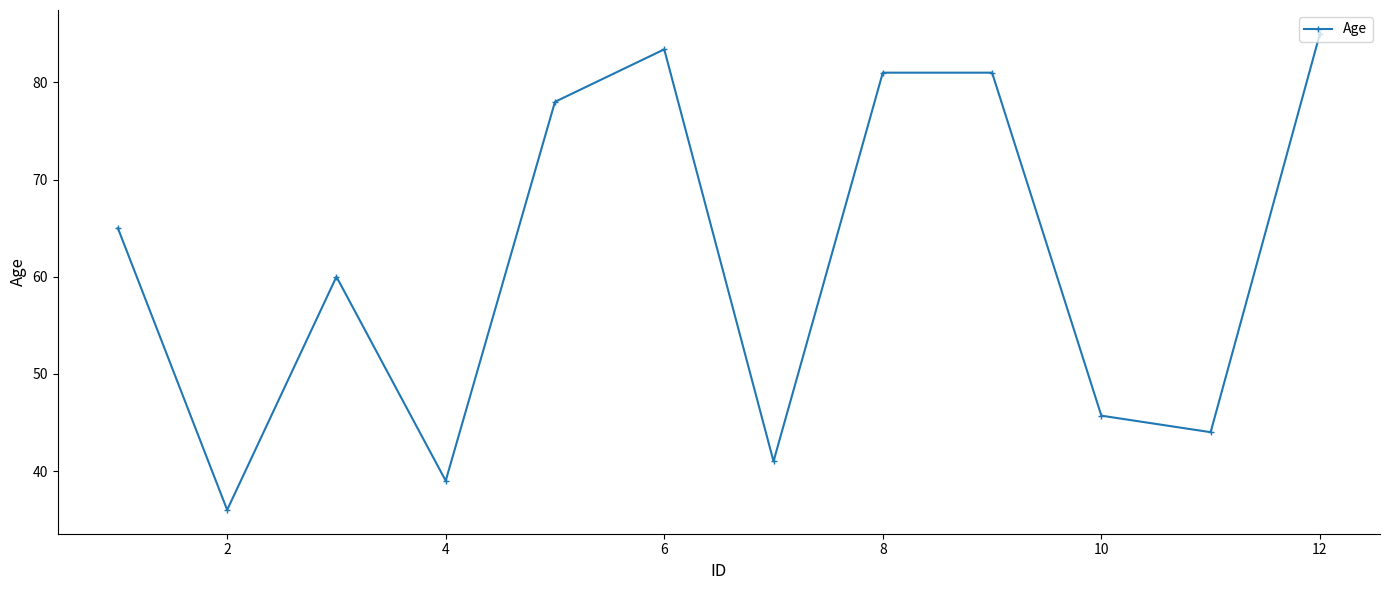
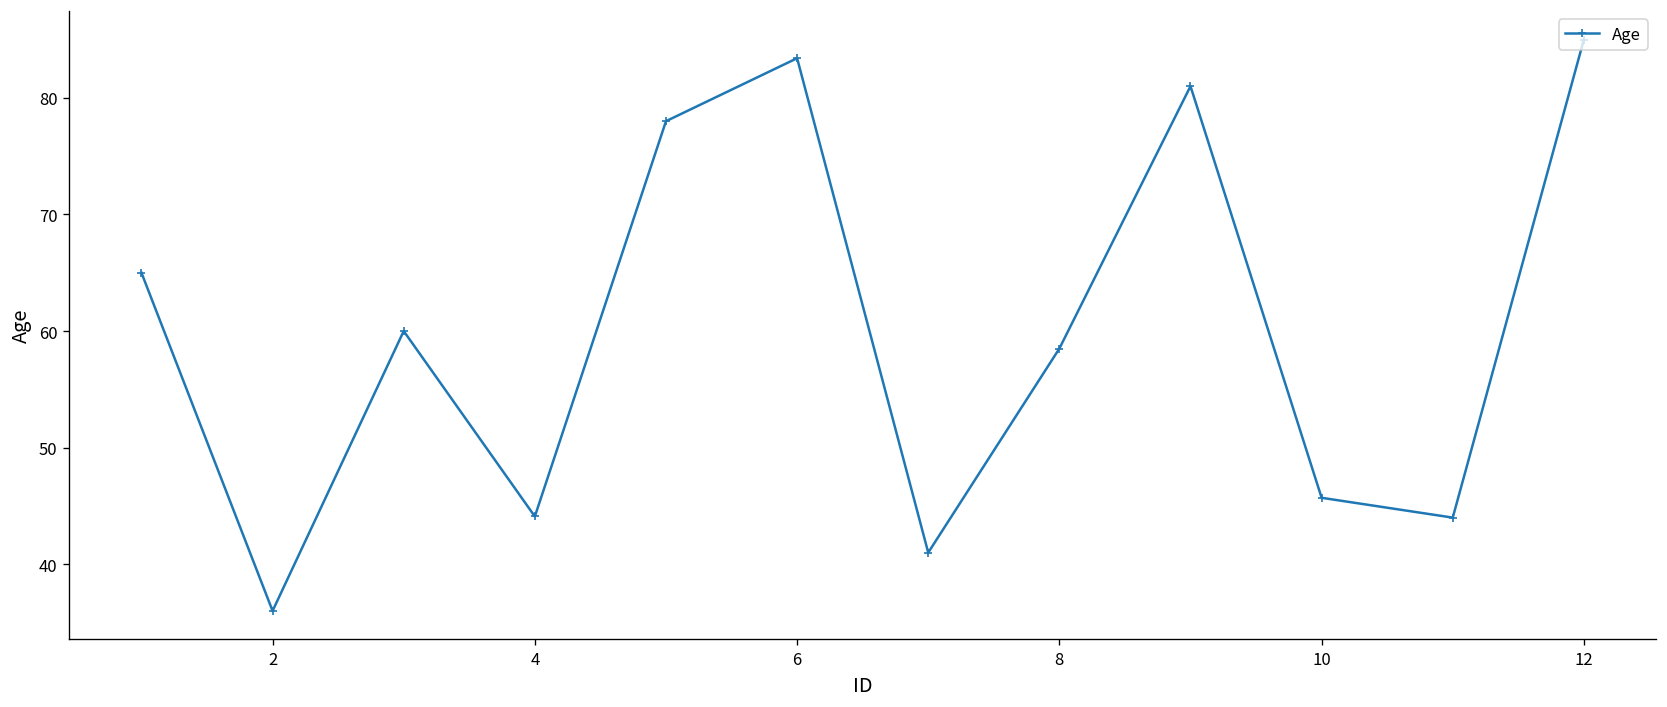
4: 39 -> 44
8: 81 -> 59
